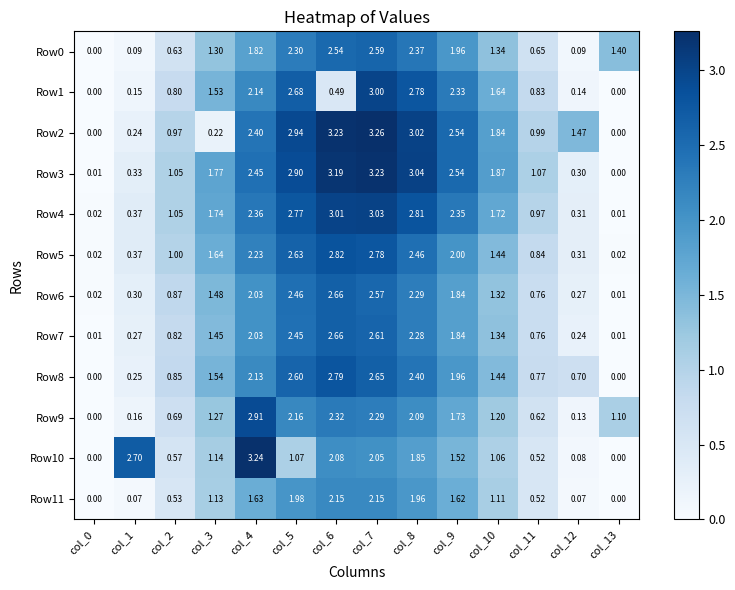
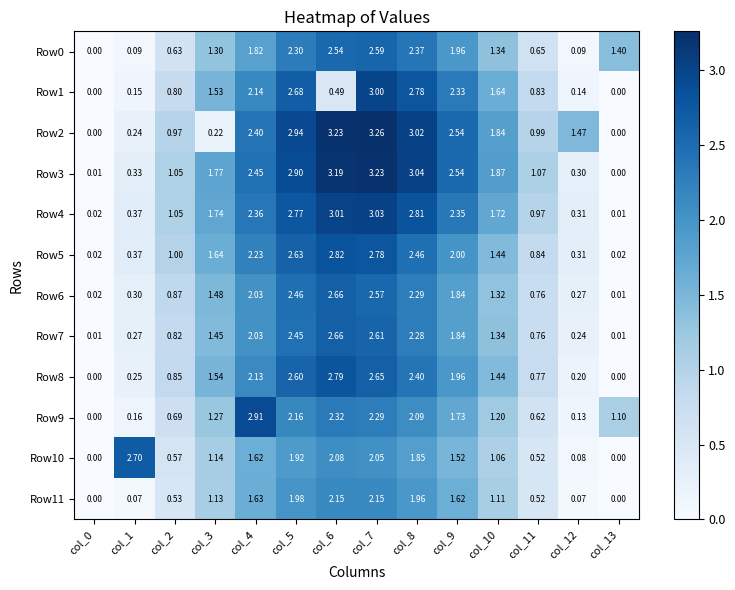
Row8, col_12: 0.70 -> 0.20
Row10, col_4: 3.24 -> 1.62
Row10, col_5: 1.07 -> 1.92
